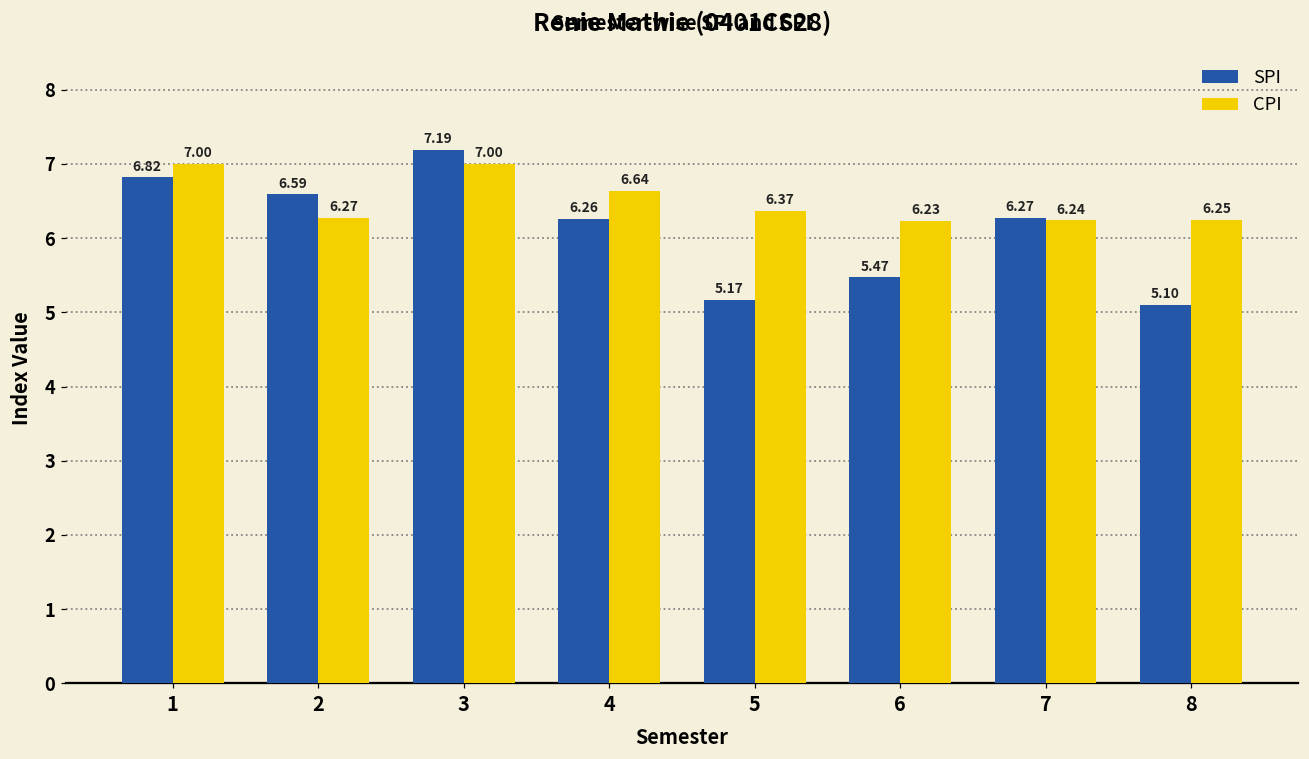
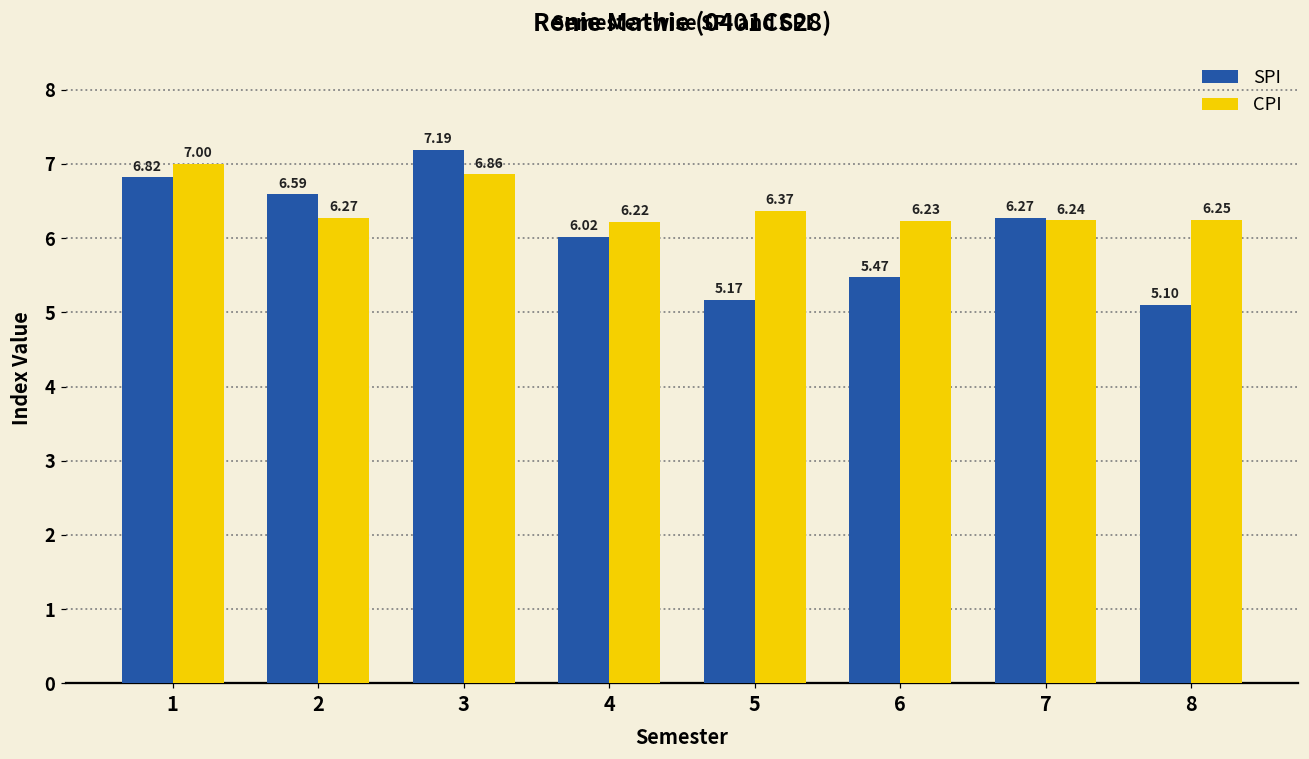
CPI, 3: 7.00 -> 6.86
SPI, 4: 6.26 -> 6.02
CPI, 4: 6.64 -> 6.22
